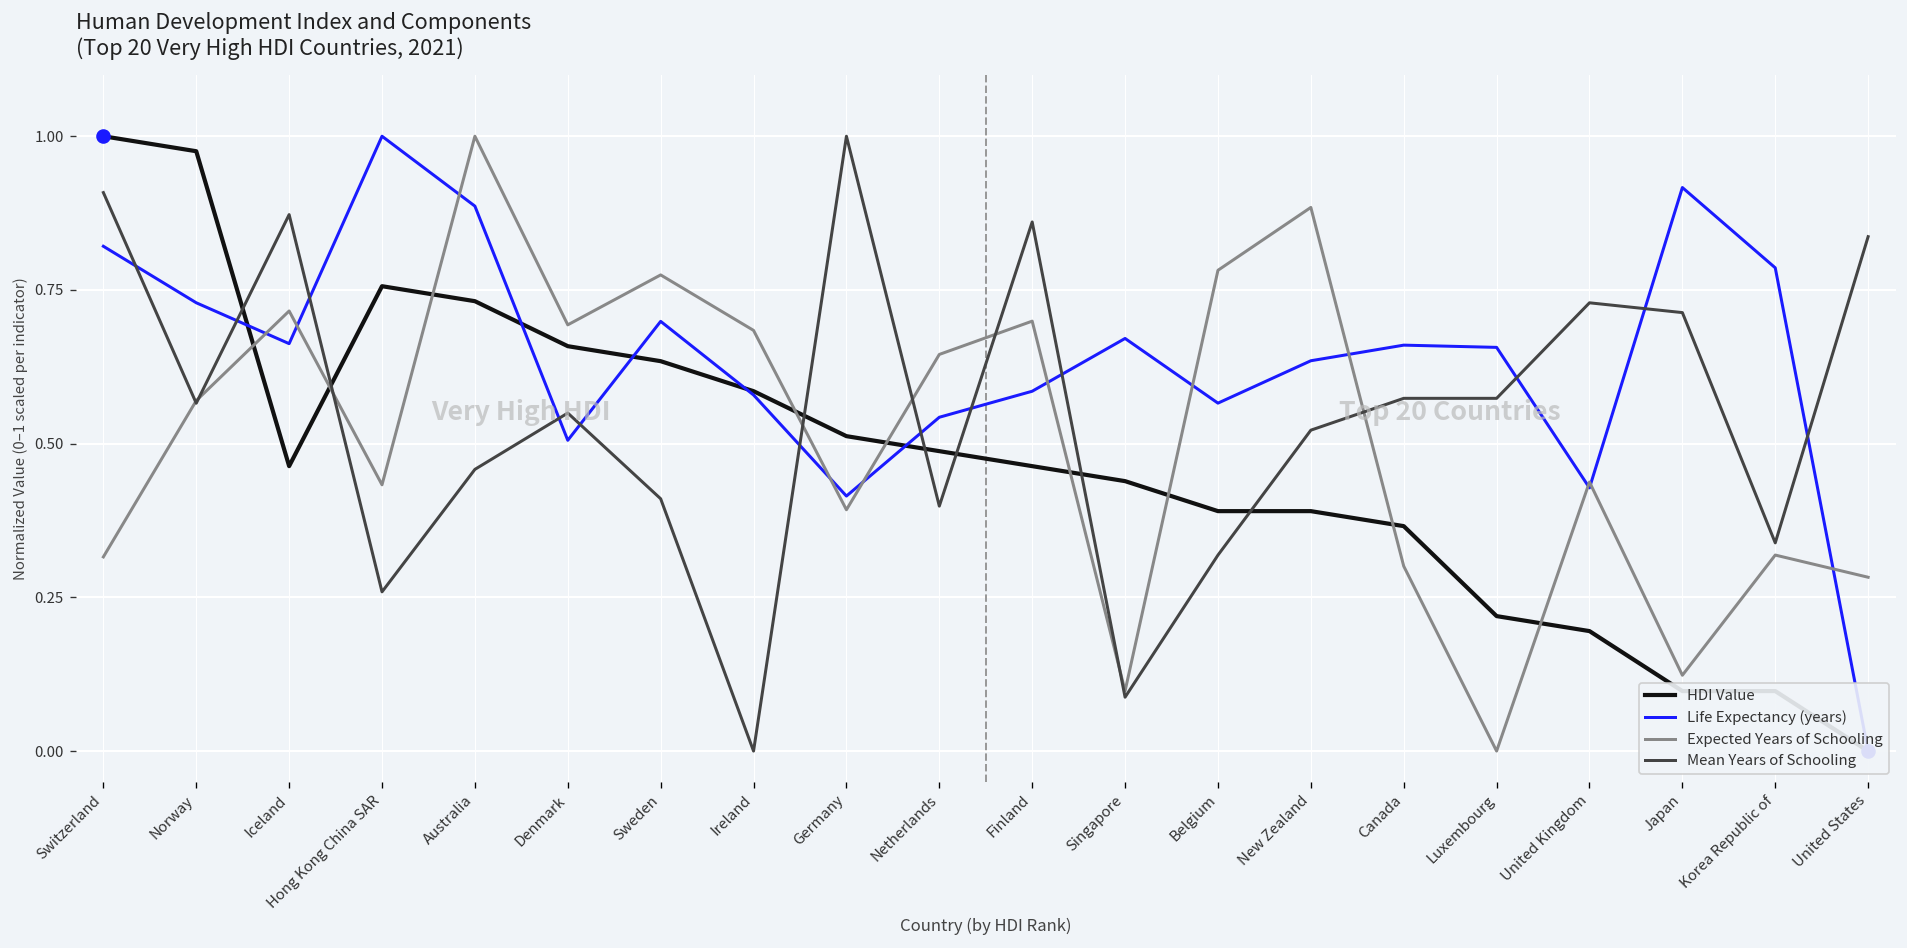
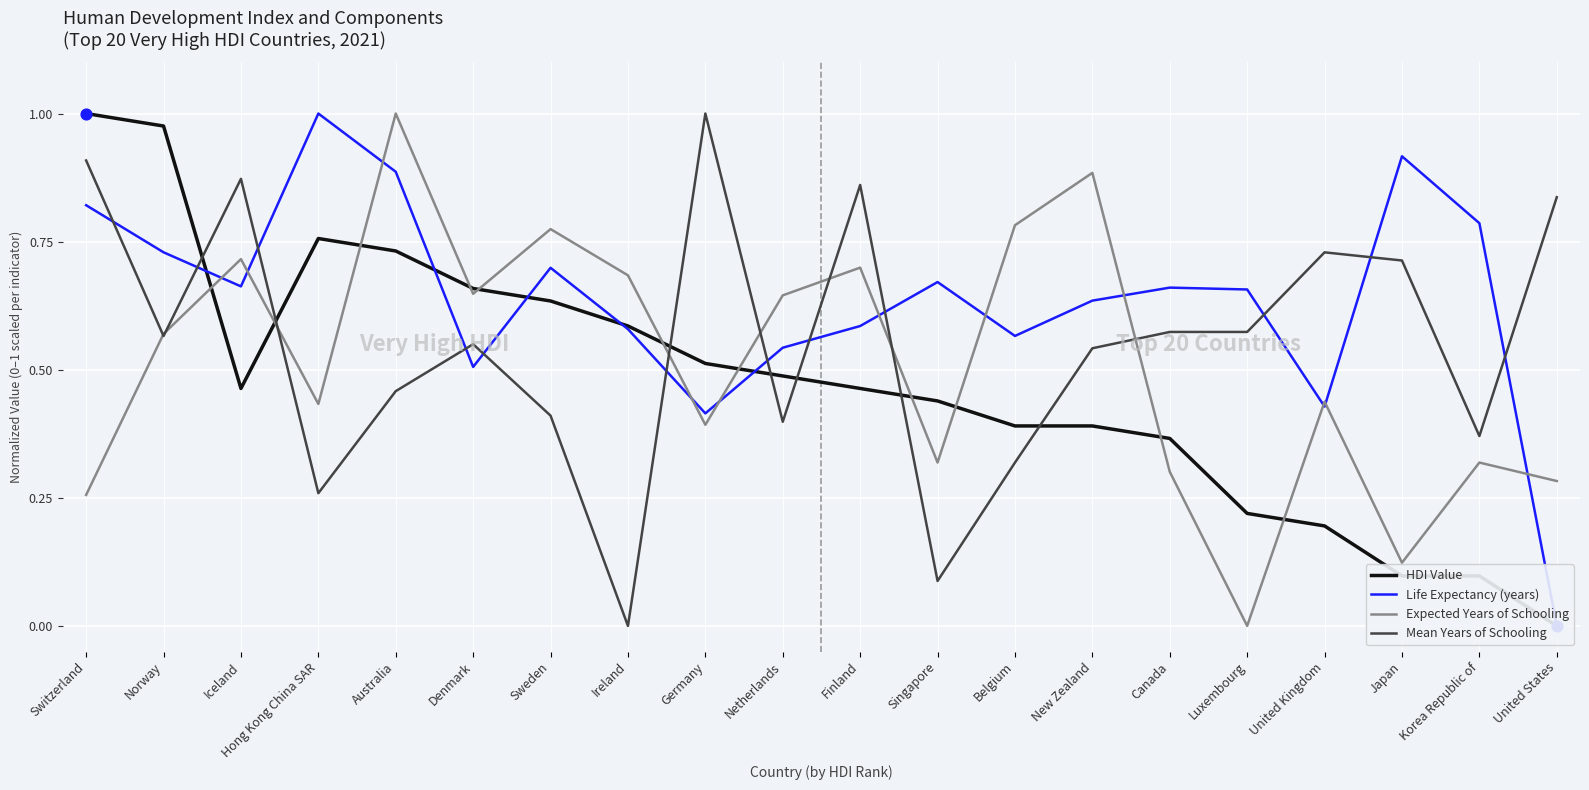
Expected Years of Schooling, Switzerland: 0.32 -> 0.26
Expected Years of Schooling, Denmark: 0.69 -> 0.65
Expected Years of Schooling, Singapore: 0.10 -> 0.32
Mean Years of Schooling, New Zealand: 0.52 -> 0.54
Mean Years of Schooling, Korea Republic of: 0.34 -> 0.37
